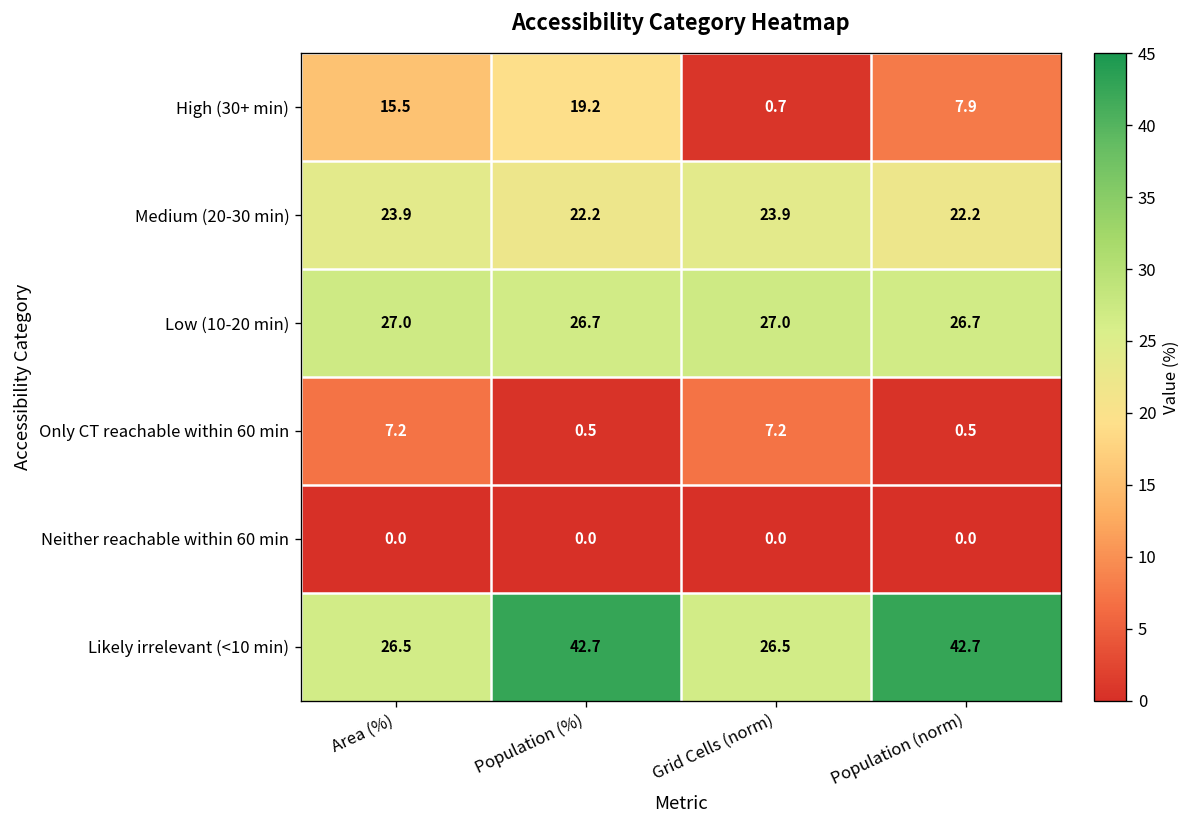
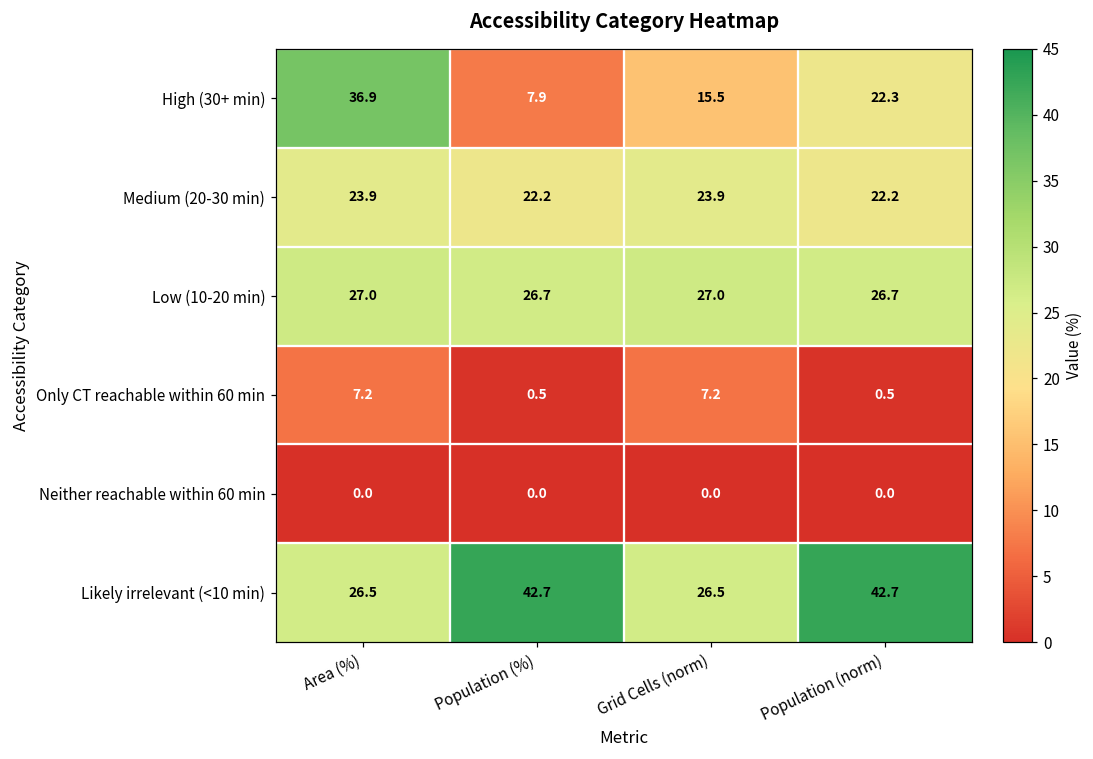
High (30+ min), Area (%): 15.5 -> 36.9
High (30+ min), Population (%): 19.2 -> 7.9
High (30+ min), Grid Cells (norm): 0.7 -> 15.5
High (30+ min), Population (norm): 7.9 -> 22.3
